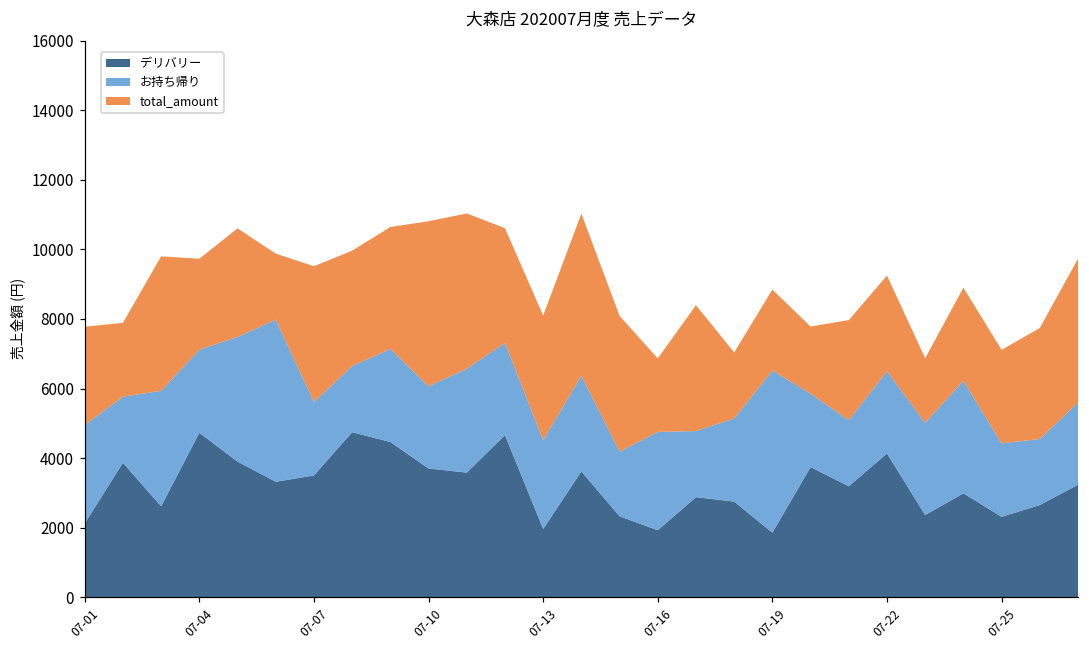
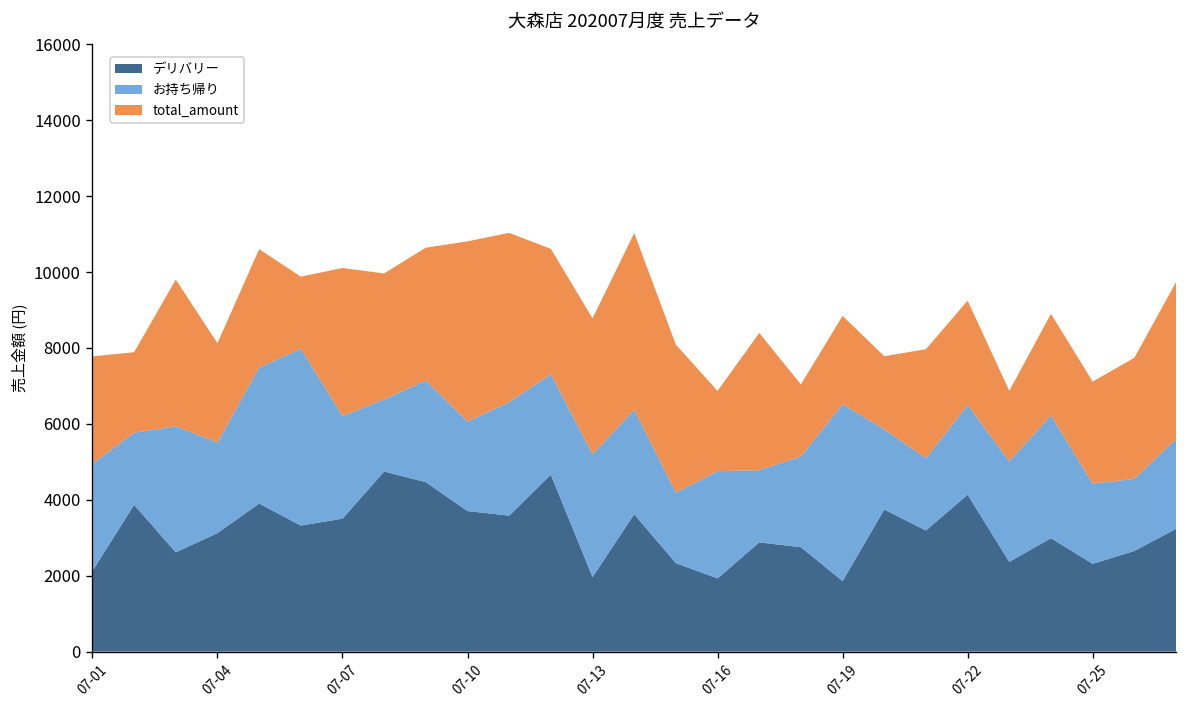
デリバリー, 07-04: 4700 -> 3100
お持ち帰り, 07-07: 2100 -> 2700
お持ち帰り, 07-13: 2600 -> 3200
